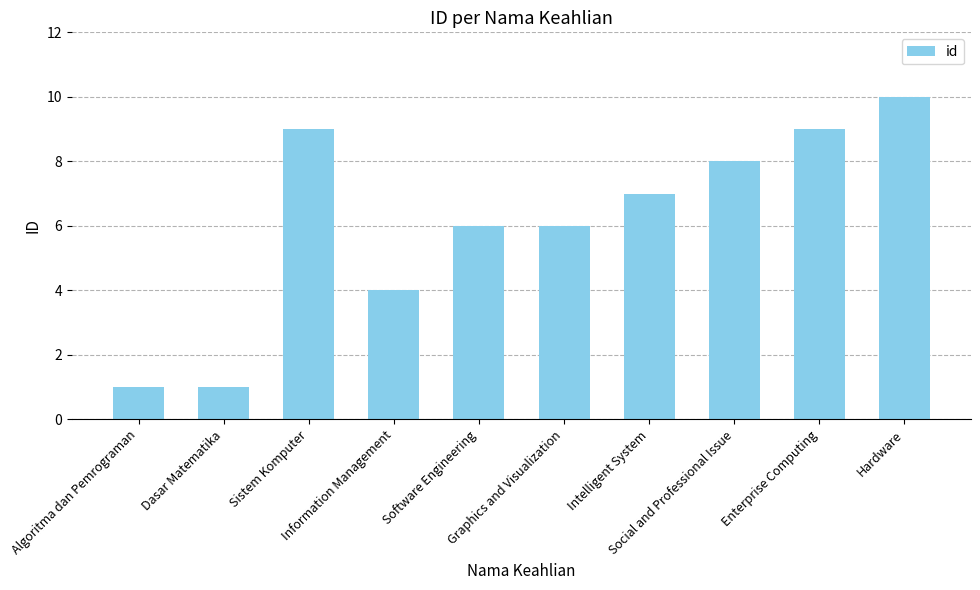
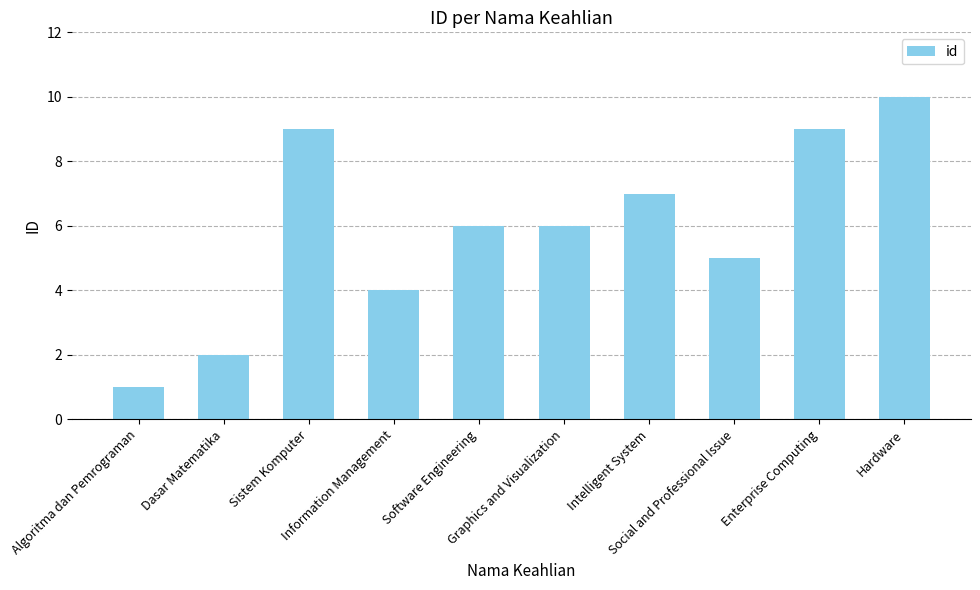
Dasar Matematika: 1 -> 2
Social and Professional Issue: 8 -> 5
